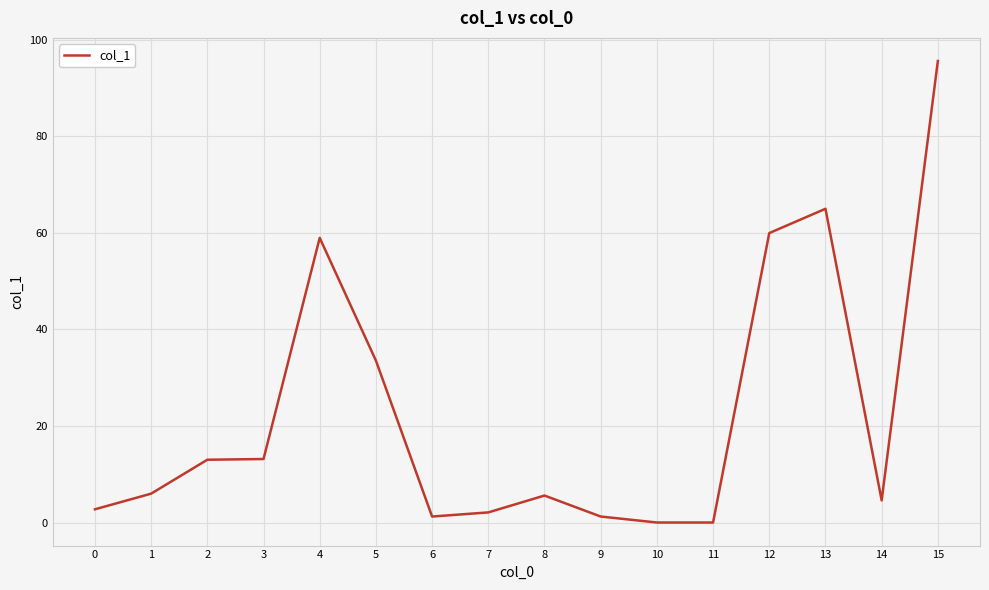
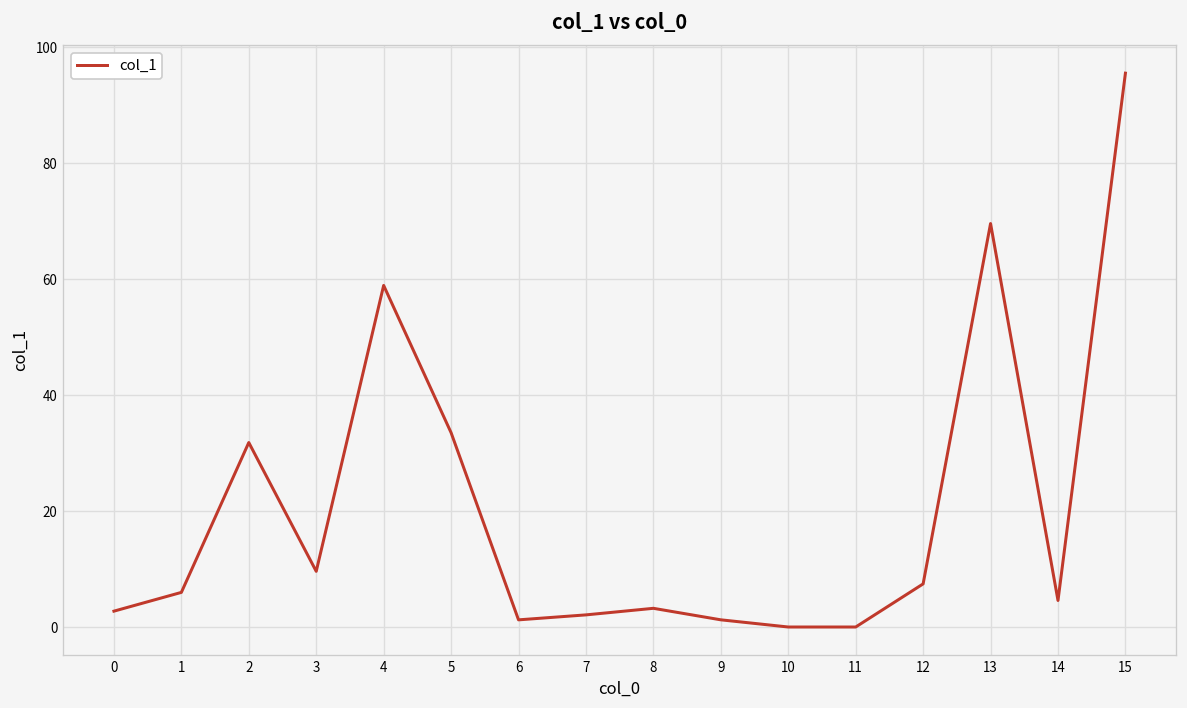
2: 13 -> 32
3: 13 -> 10
8: 6 -> 3
12: 60 -> 7
13: 65 -> 70
